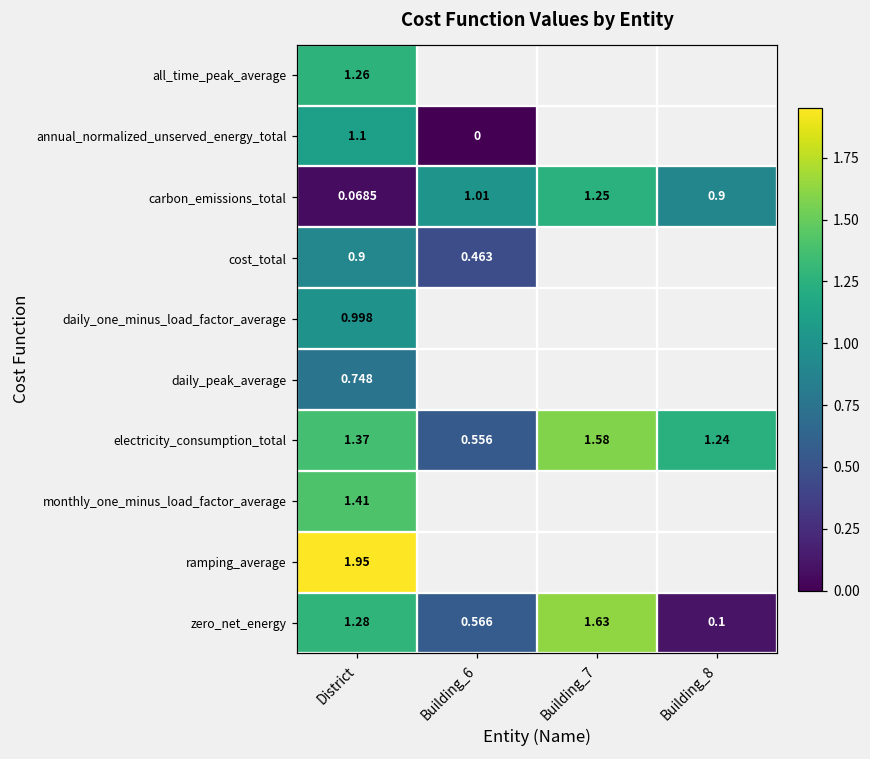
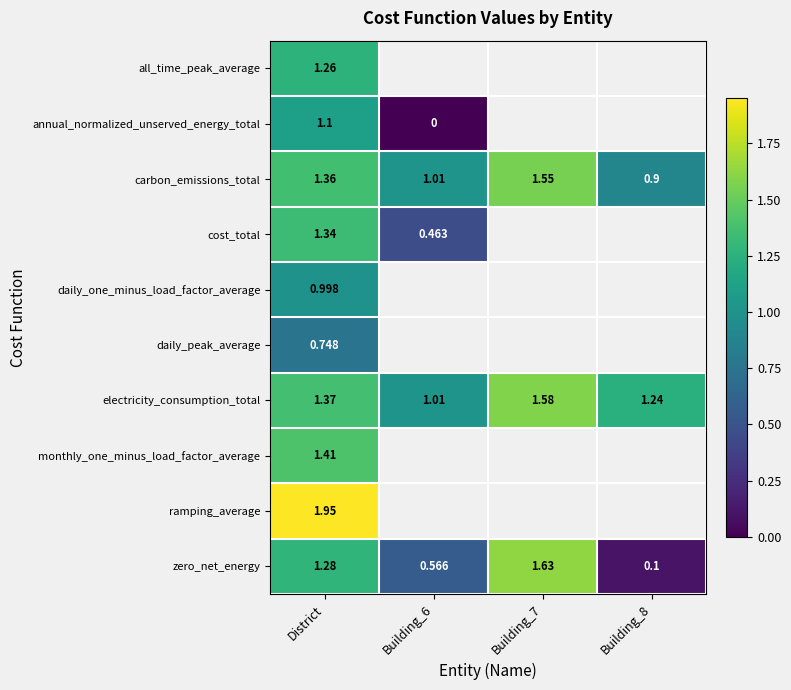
carbon_emissions_total, District: 0.0685 -> 1.36
carbon_emissions_total, Building_7: 1.25 -> 1.55
cost_total, District: 0.9 -> 1.34
electricity_consumption_total, Building_6: 0.556 -> 1.01
